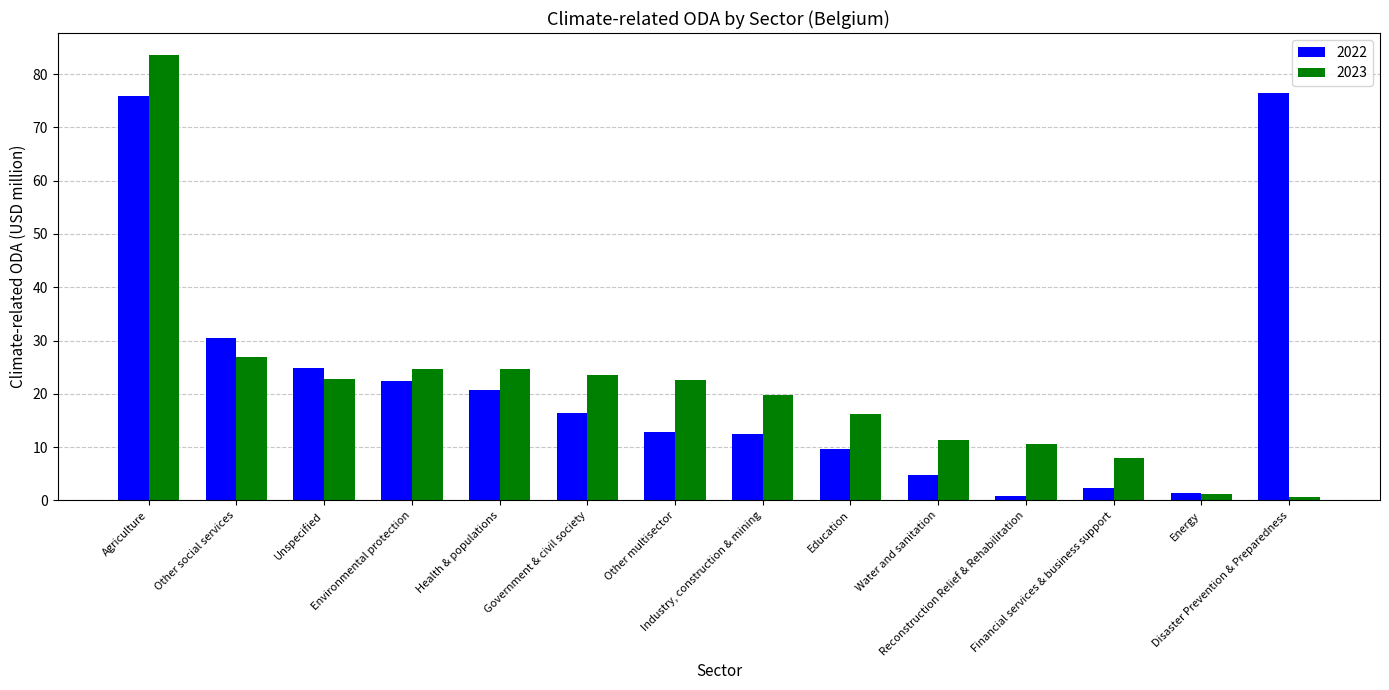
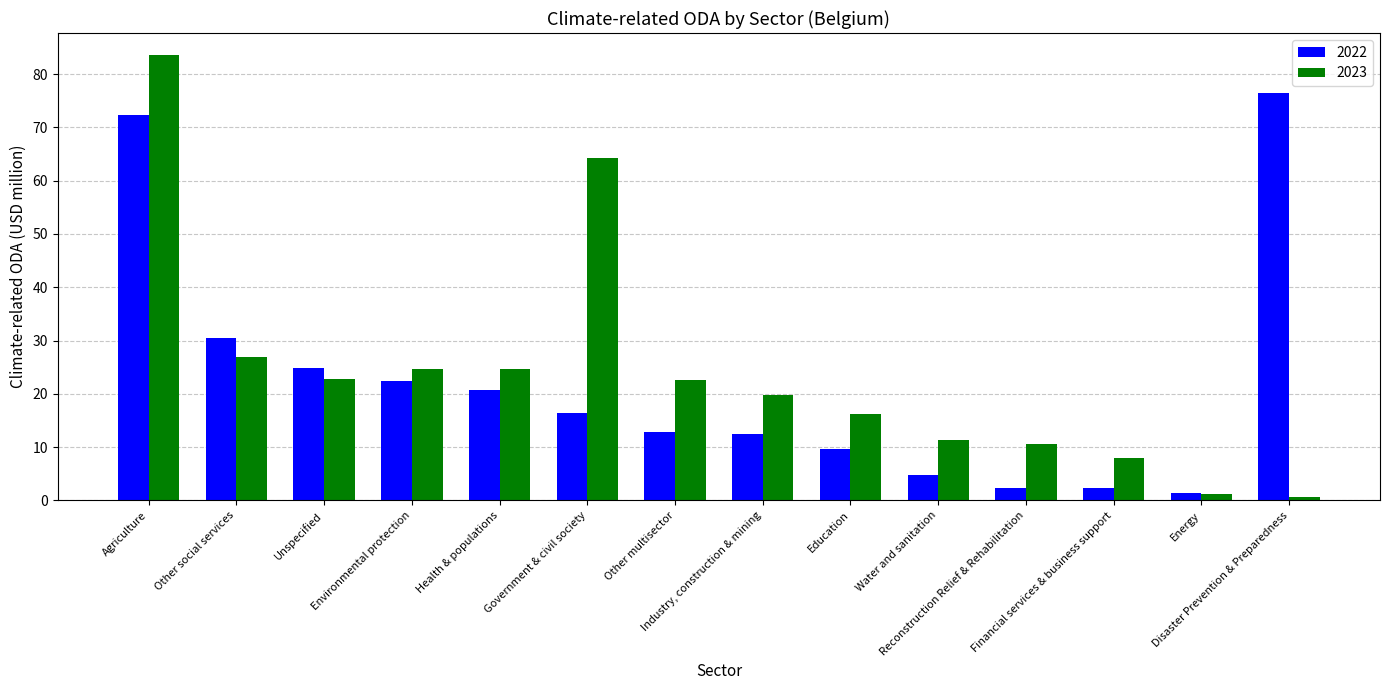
2022, Agriculture: 76 -> 72
2023, Government & civil society: 24 -> 64
2022, Reconstruction Relief & Rehabilitation: 1 -> 2
